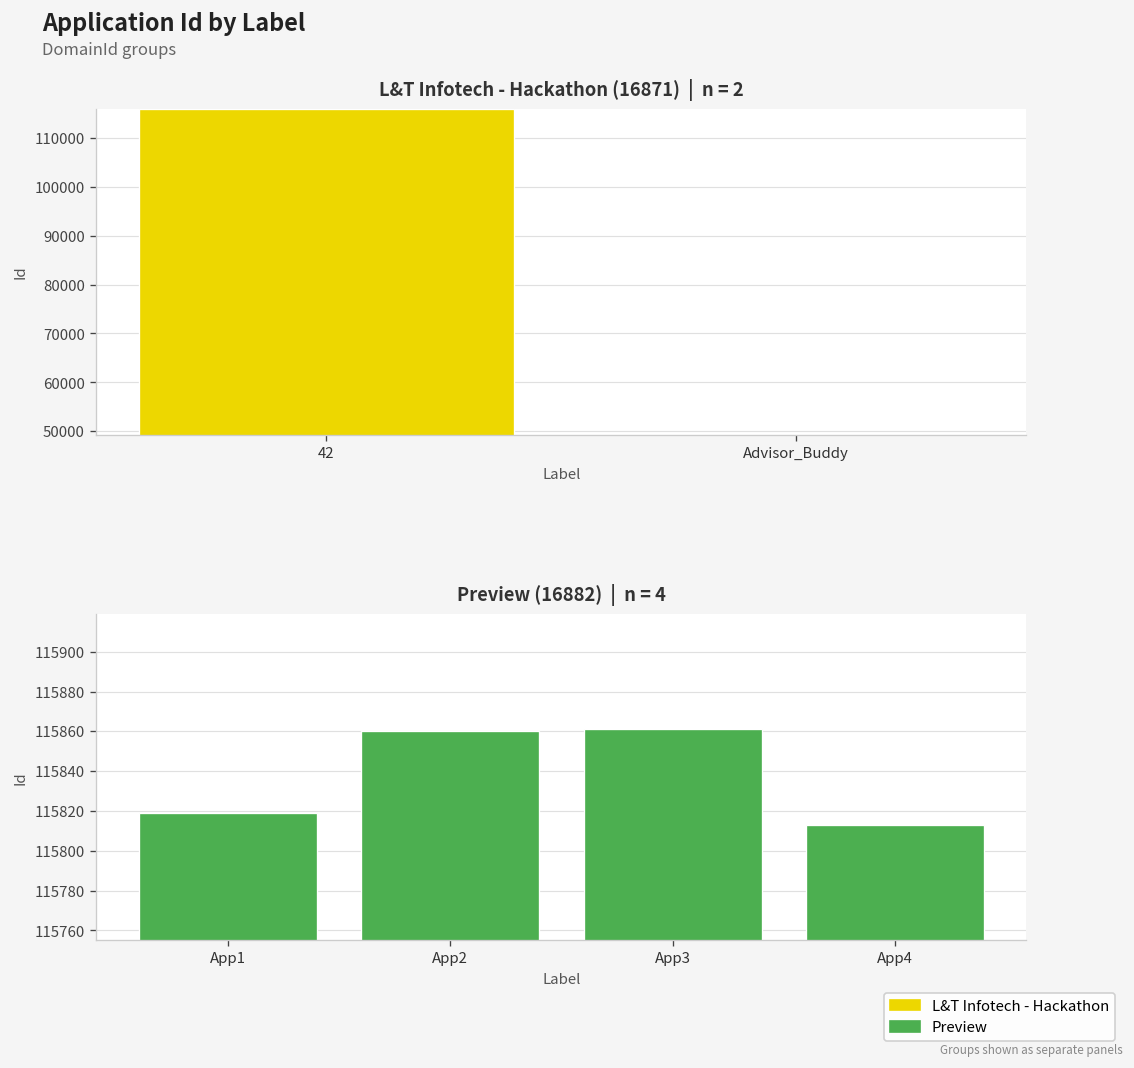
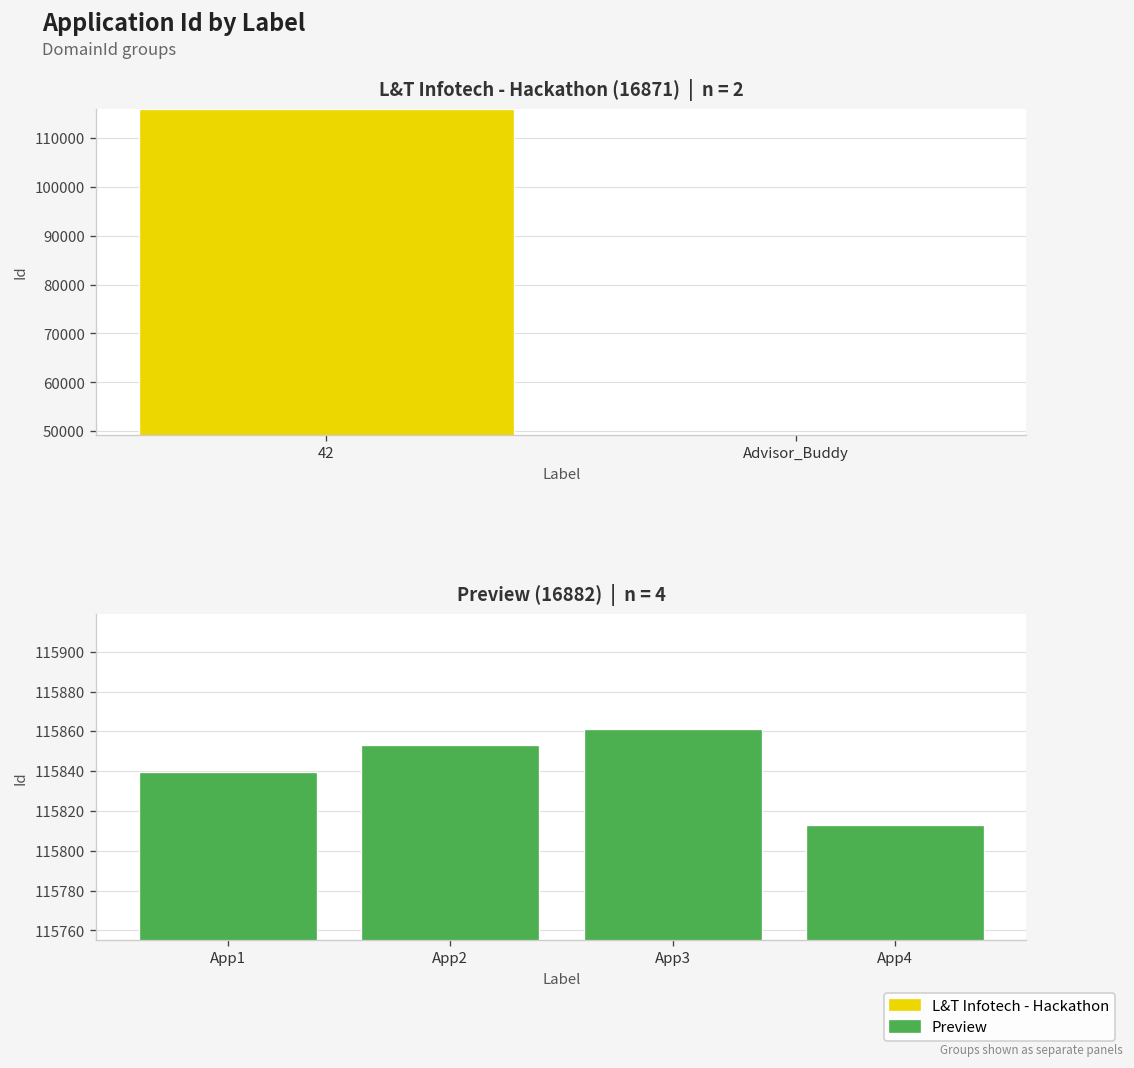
Preview (16882) | n = 4, App1: 115819 -> 115840
Preview (16882) | n = 4, App2: 115860 -> 115853
